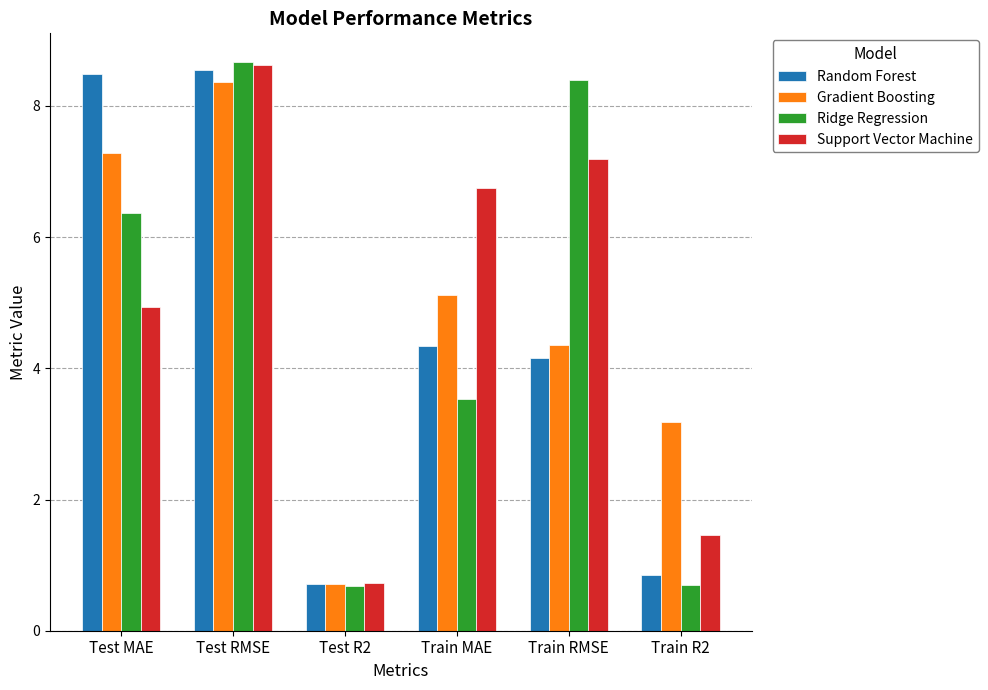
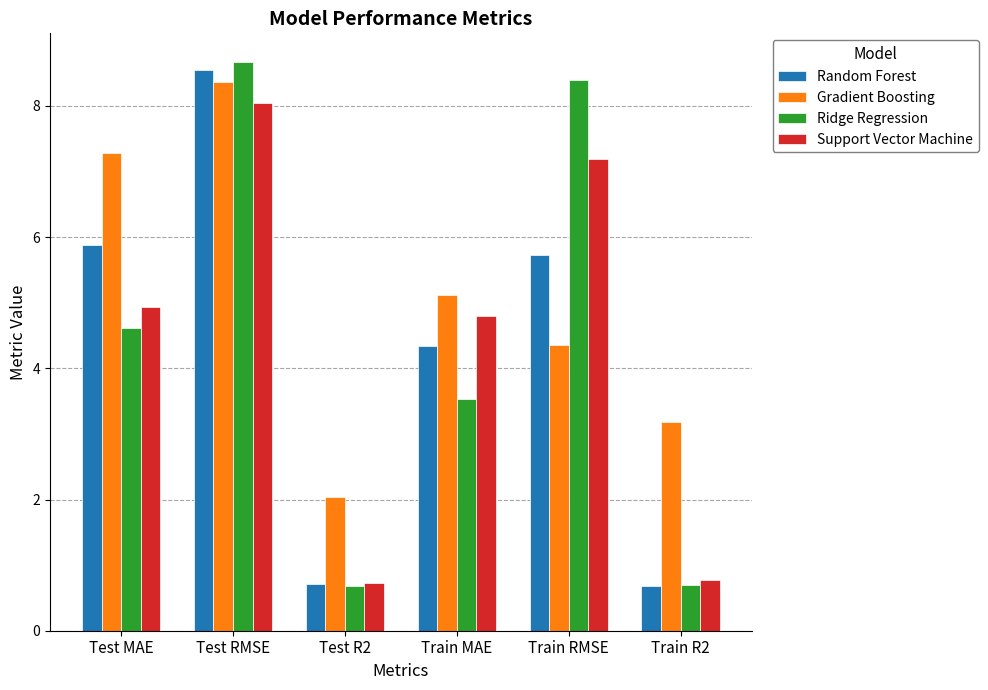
Random Forest, Test MAE: 8.5 -> 5.9
Ridge Regression, Test MAE: 6.4 -> 4.6
Support Vector Machine, Test RMSE: 8.6 -> 8.0
Gradient Boosting, Test R2: 0.7 -> 2.0
Support Vector Machine, Train MAE: 6.7 -> 4.8
Random Forest, Train RMSE: 4.2 -> 5.7
Random Forest, Train R2: 0.8 -> 0.7
Support Vector Machine, Train R2: 1.5 -> 0.8
